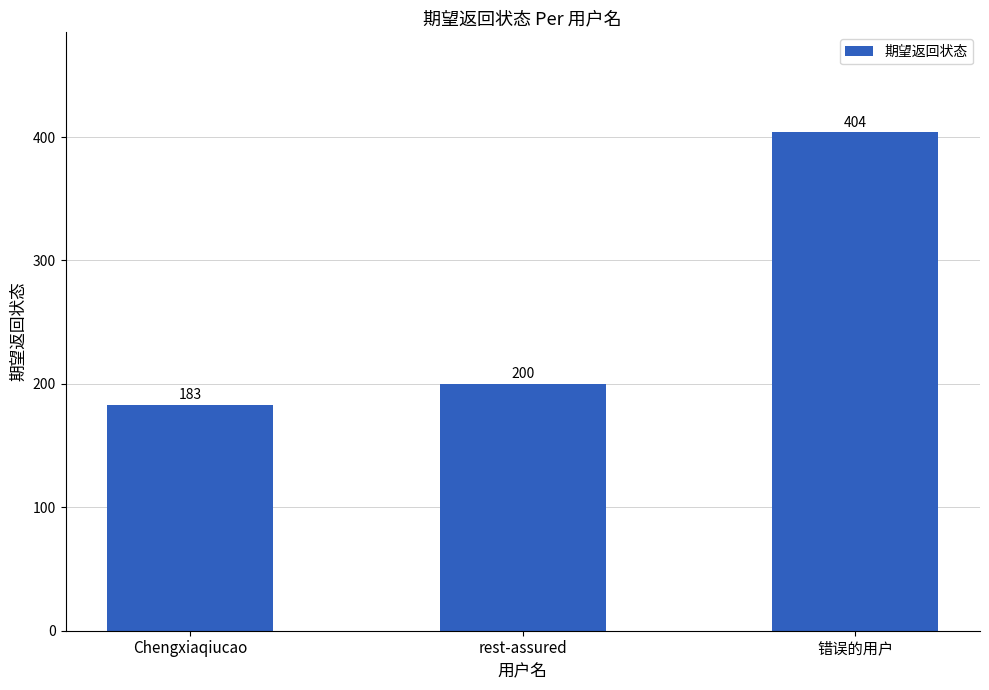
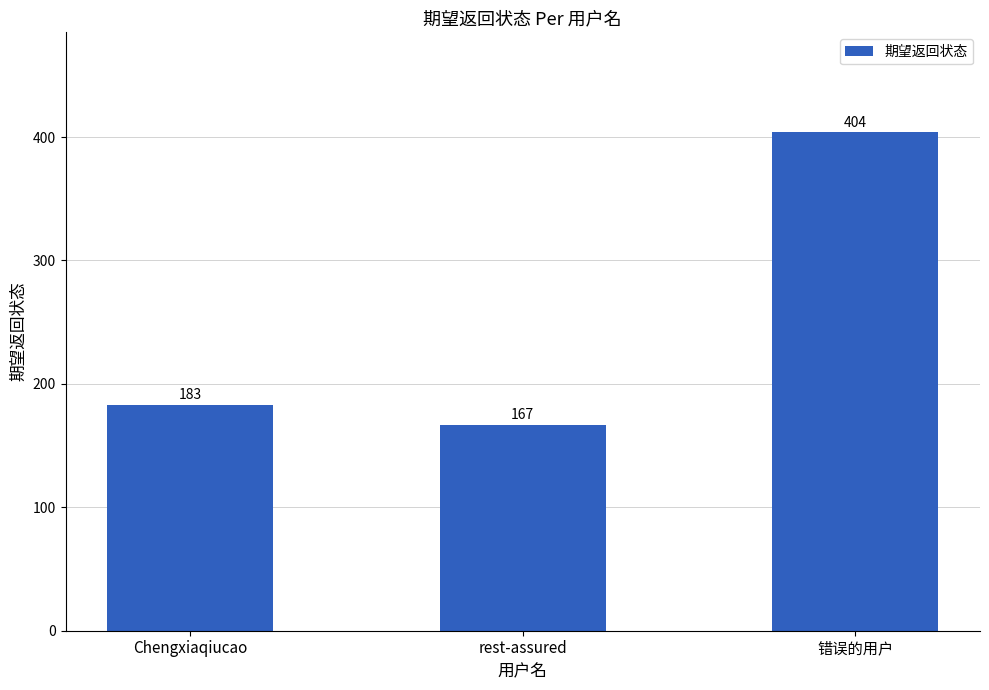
rest-assured: 200 -> 167
